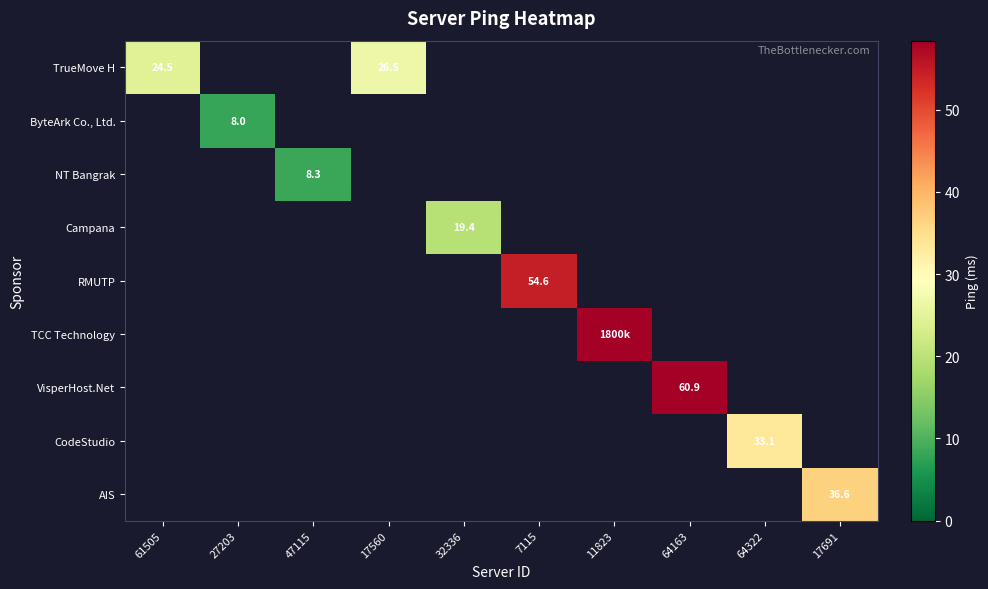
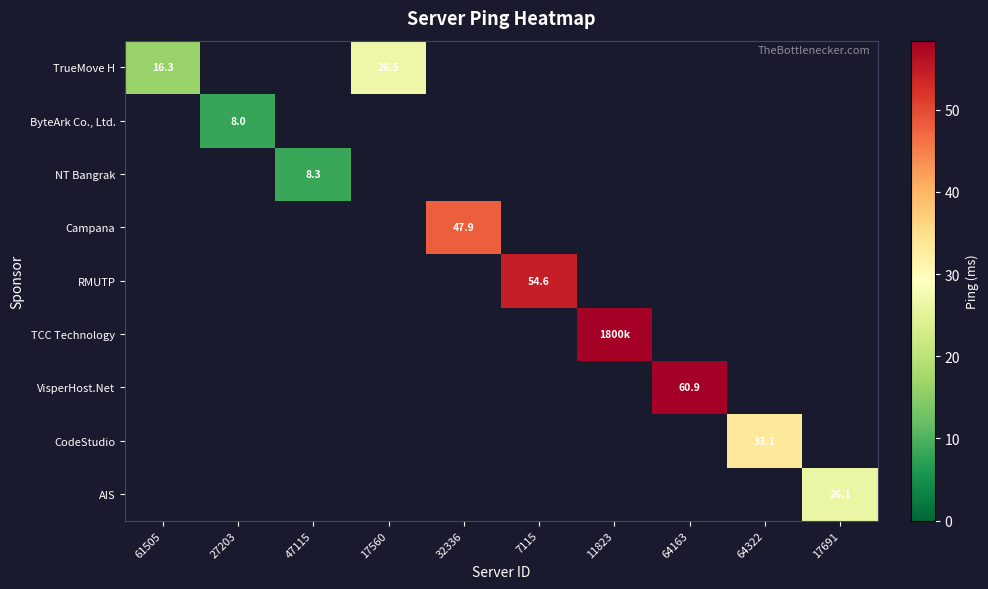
TrueMove H, 61505: 24.5 -> 16.3
Campana, 32336: 19.4 -> 47.9
AIS, 17691: 36.6 -> 26.1
